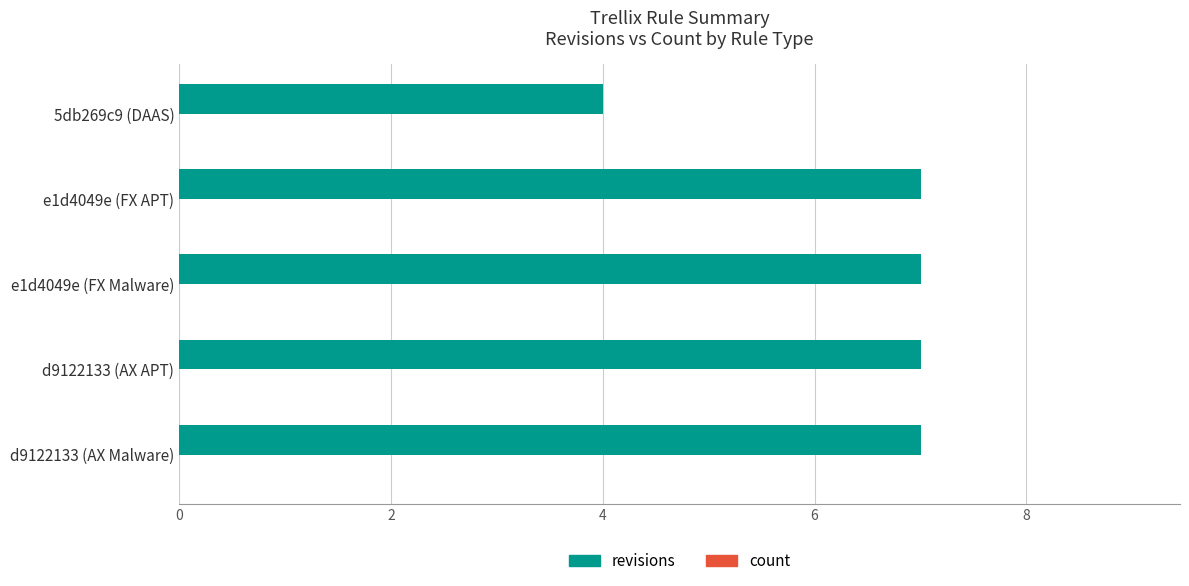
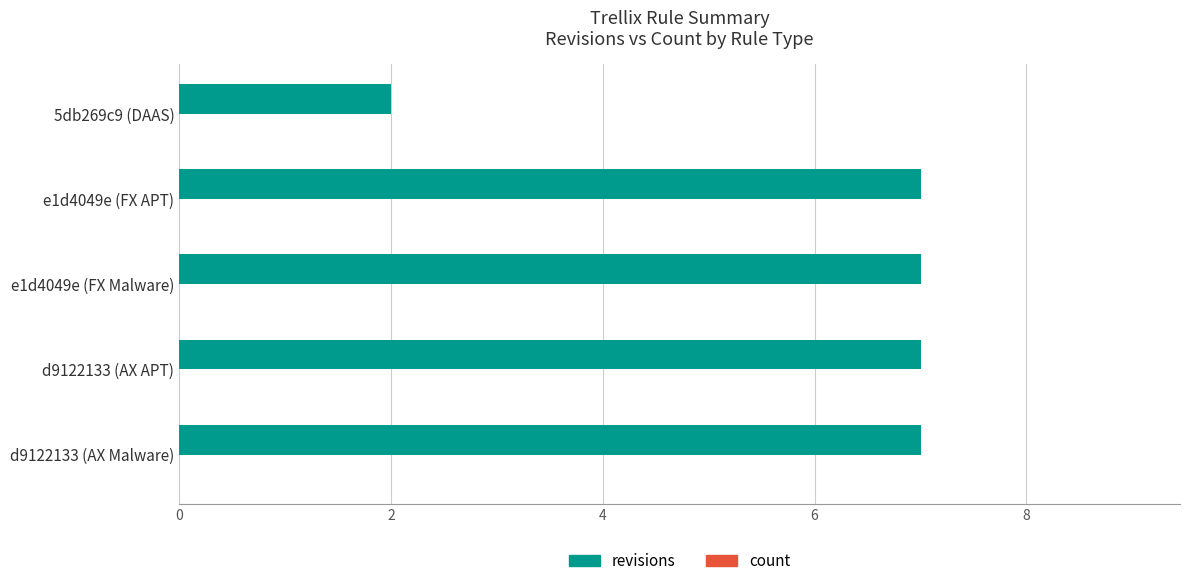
revisions, 5db269c9 (DAAS): 4 -> 2
